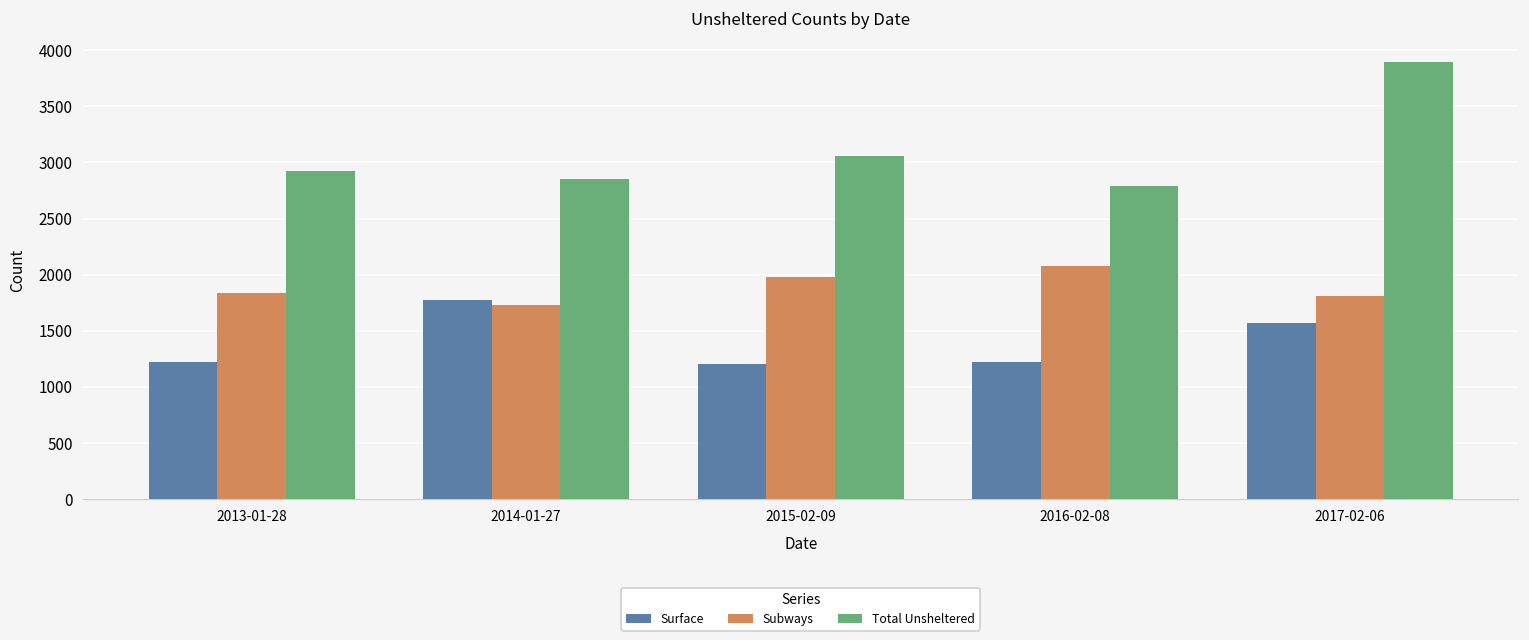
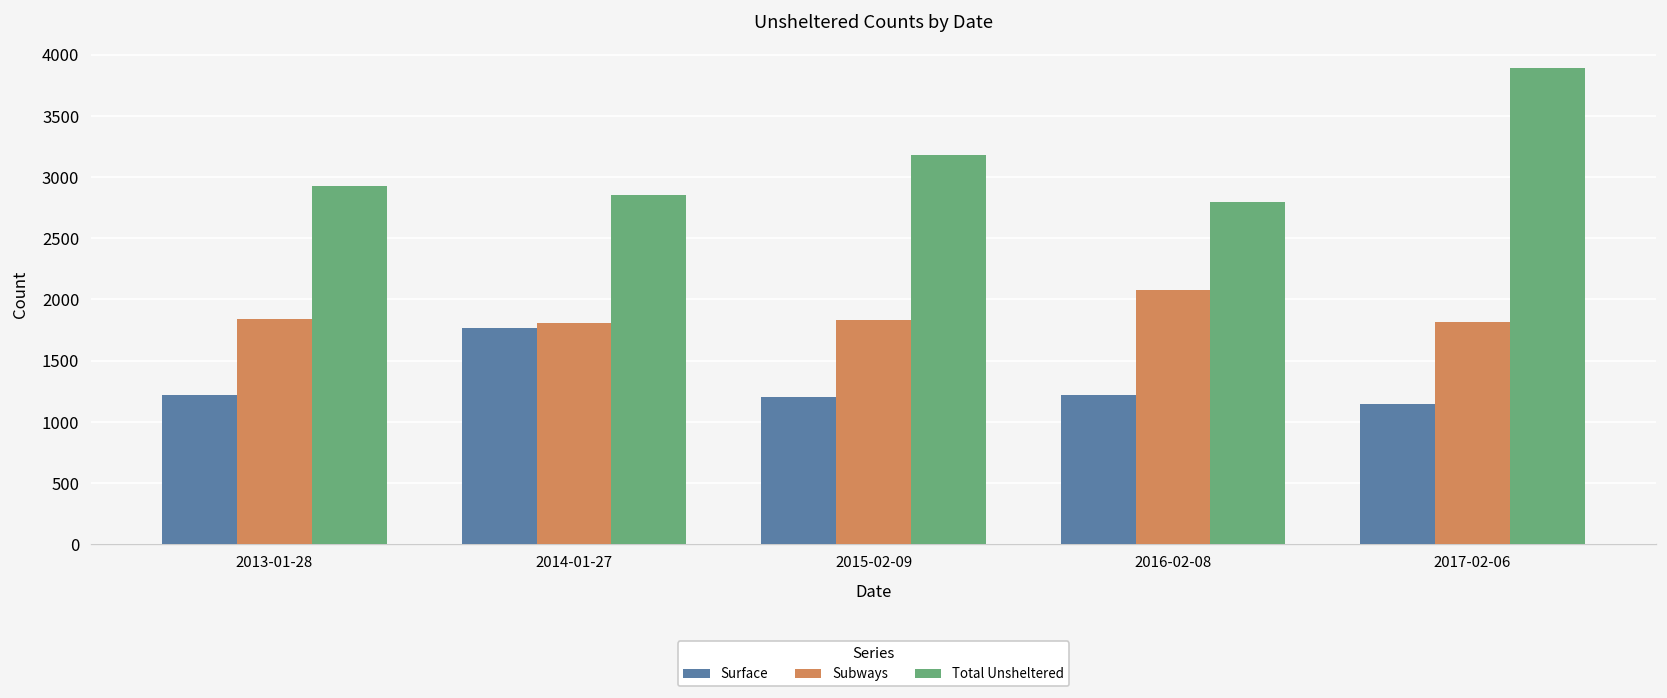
Subways, 2014-01-27: 1730 -> 1810
Subways, 2015-02-09: 1980 -> 1830
Total Unsheltered, 2015-02-09: 3060 -> 3180
Surface, 2017-02-06: 1570 -> 1150
